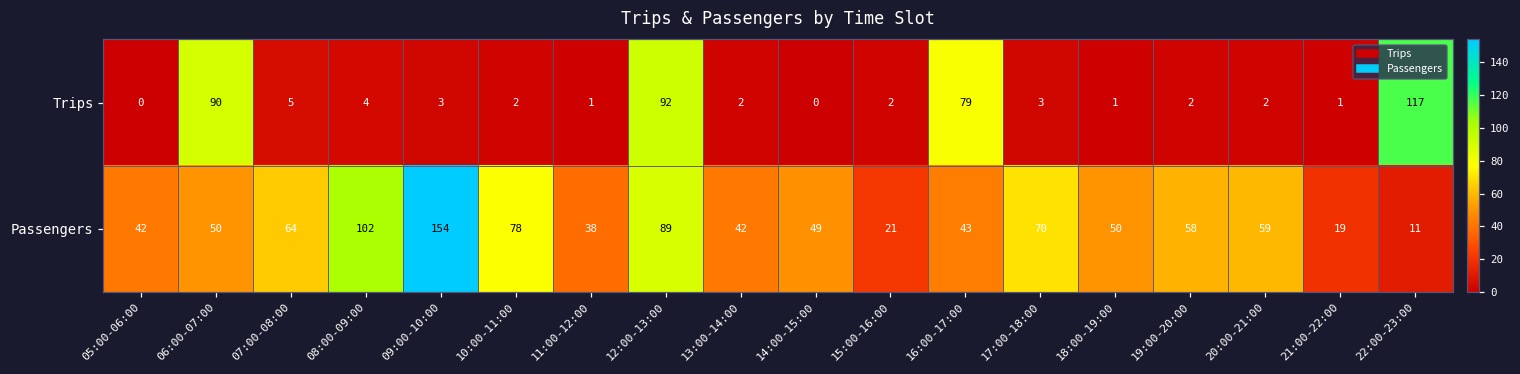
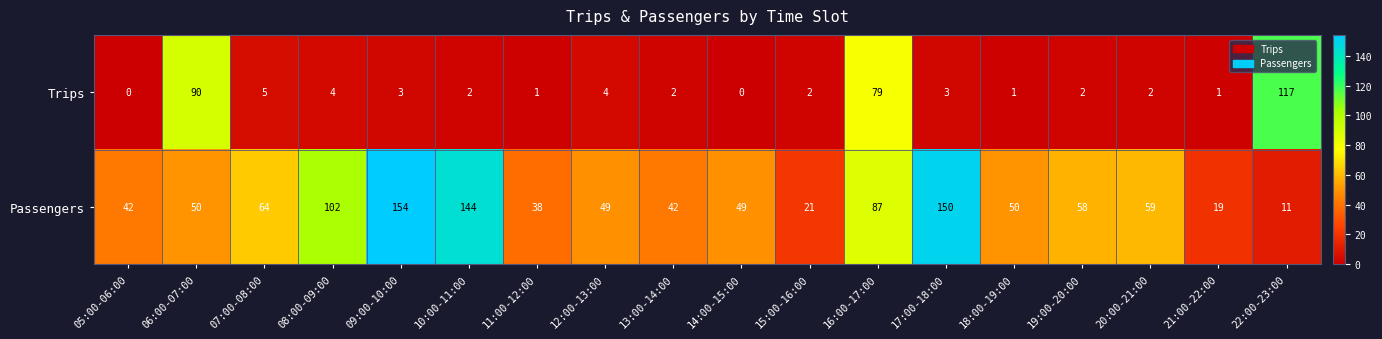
Trips, 12:00-13:00: 92 -> 4
Passengers, 10:00-11:00: 78 -> 144
Passengers, 12:00-13:00: 89 -> 49
Passengers, 16:00-17:00: 43 -> 87
Passengers, 17:00-18:00: 70 -> 150
